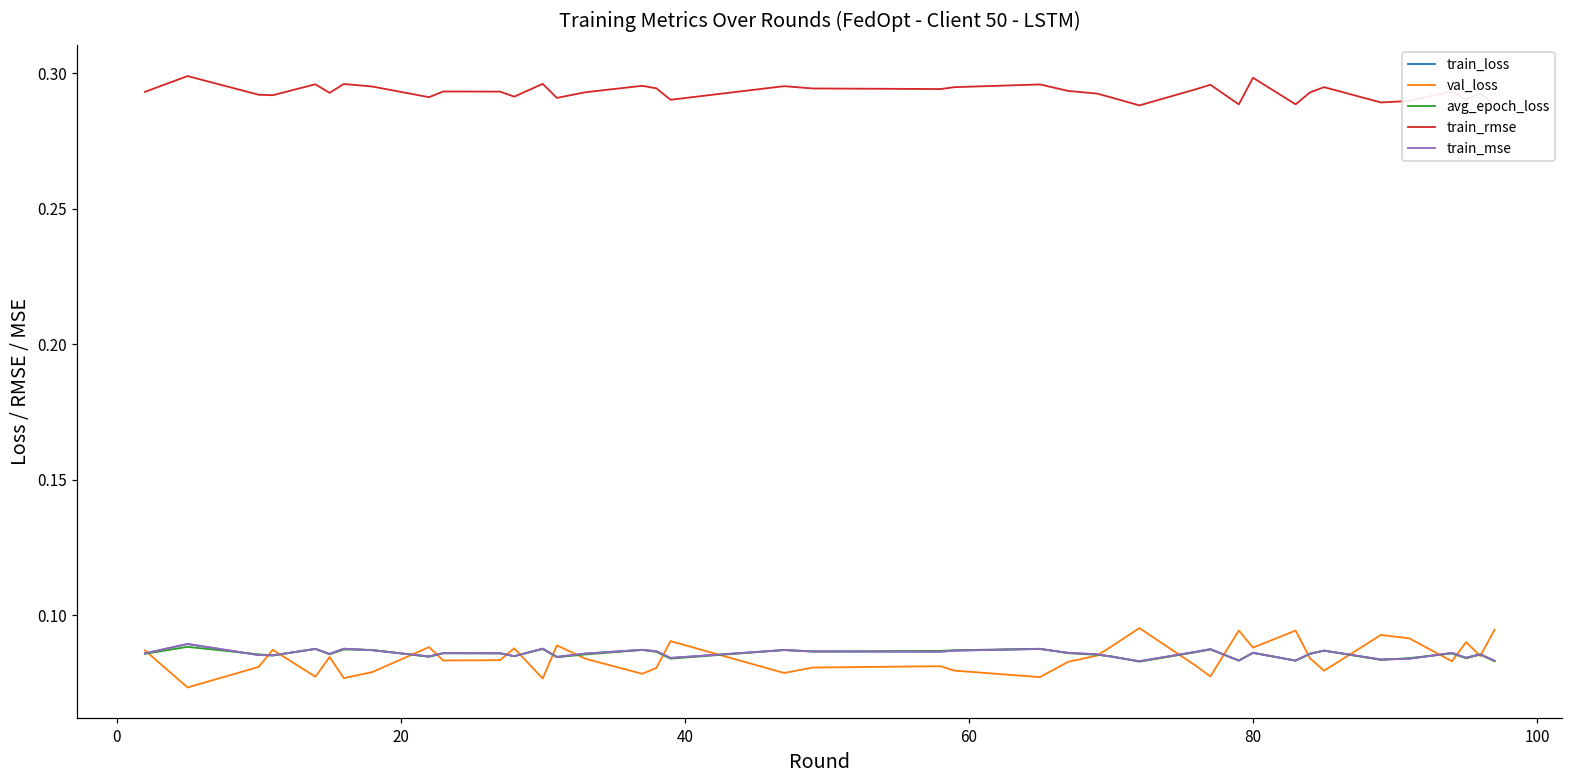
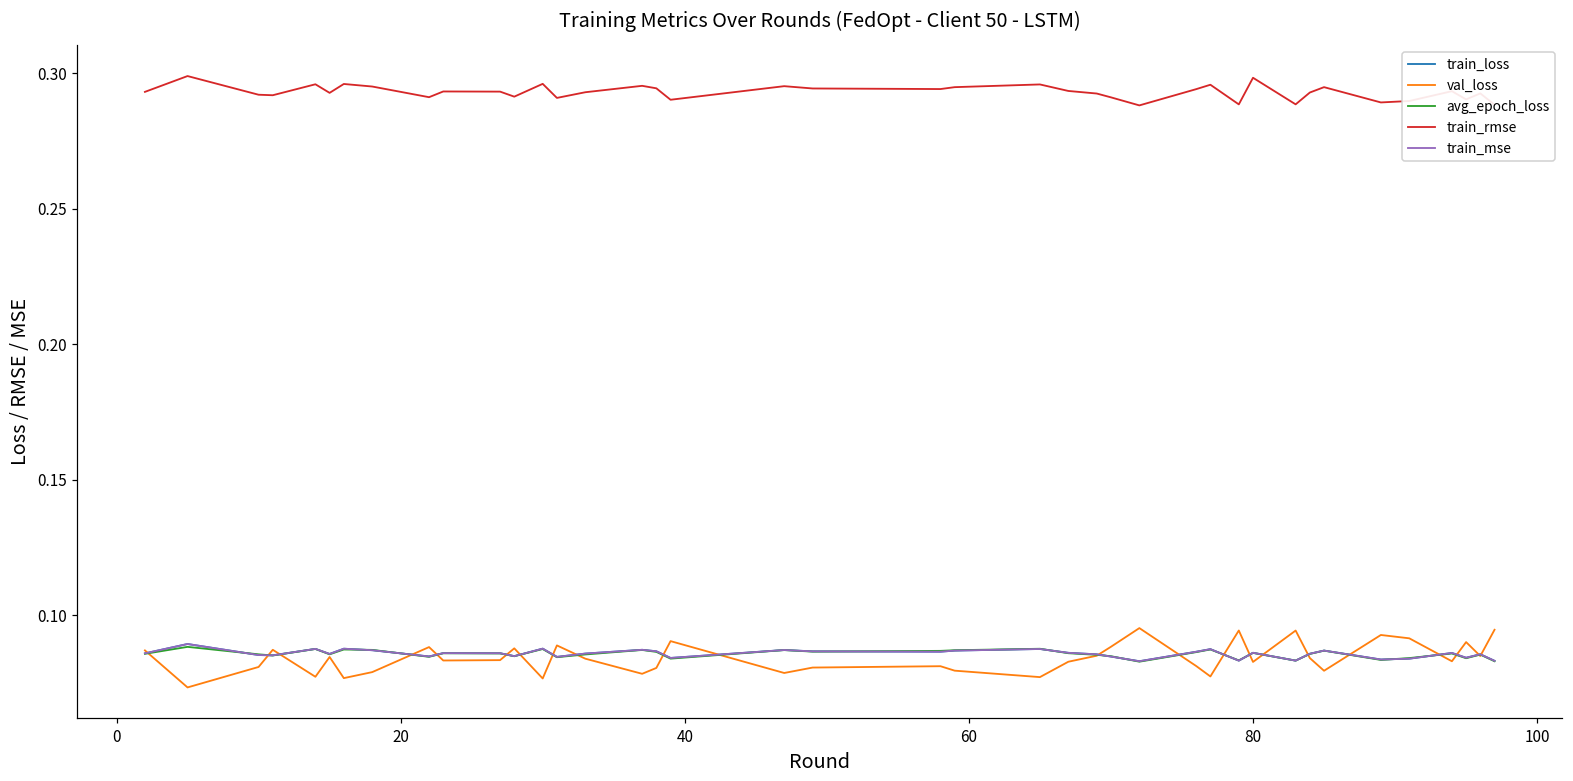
val_loss, 80: 0.088 -> 0.083
